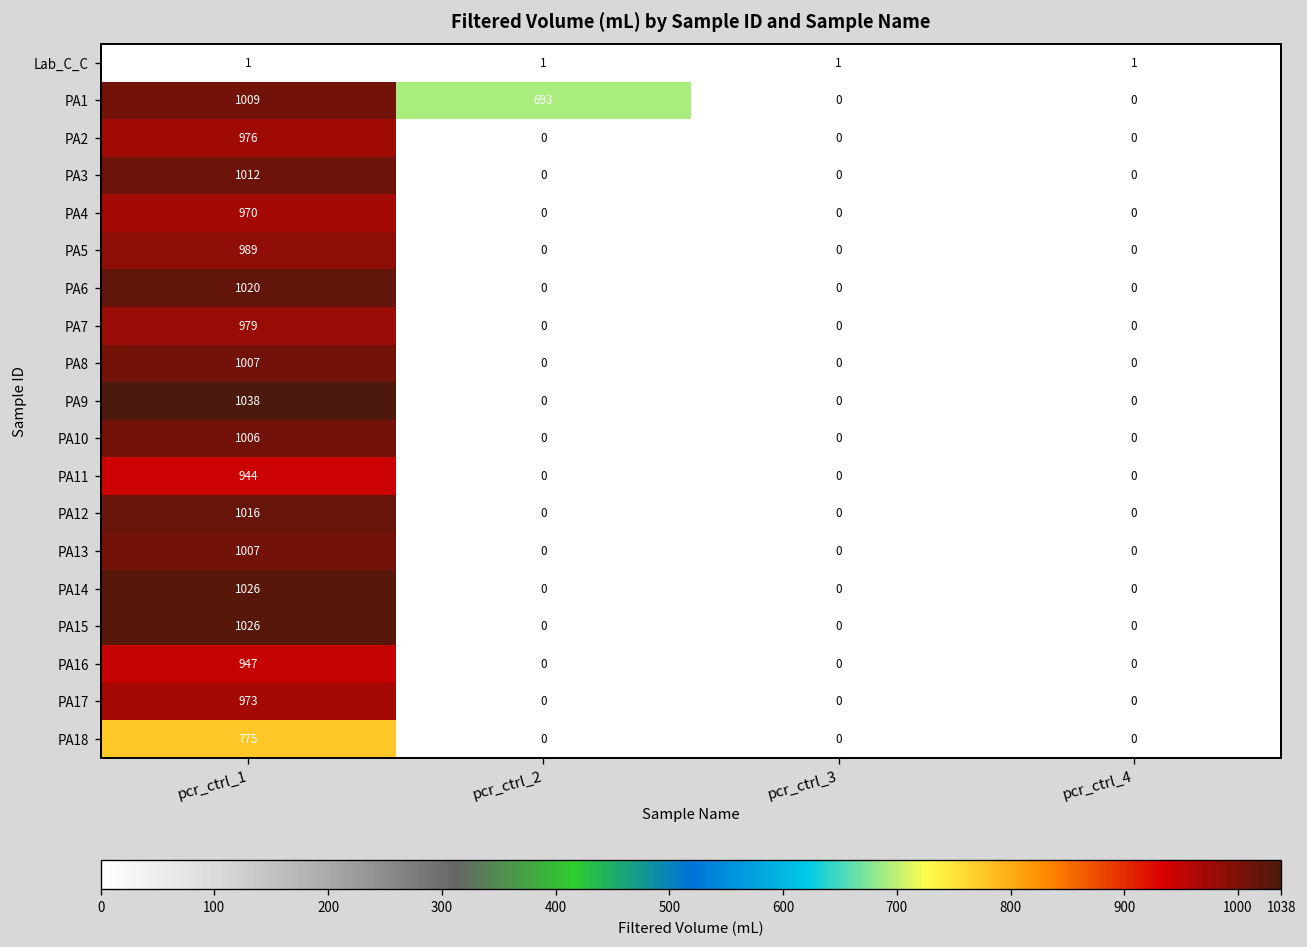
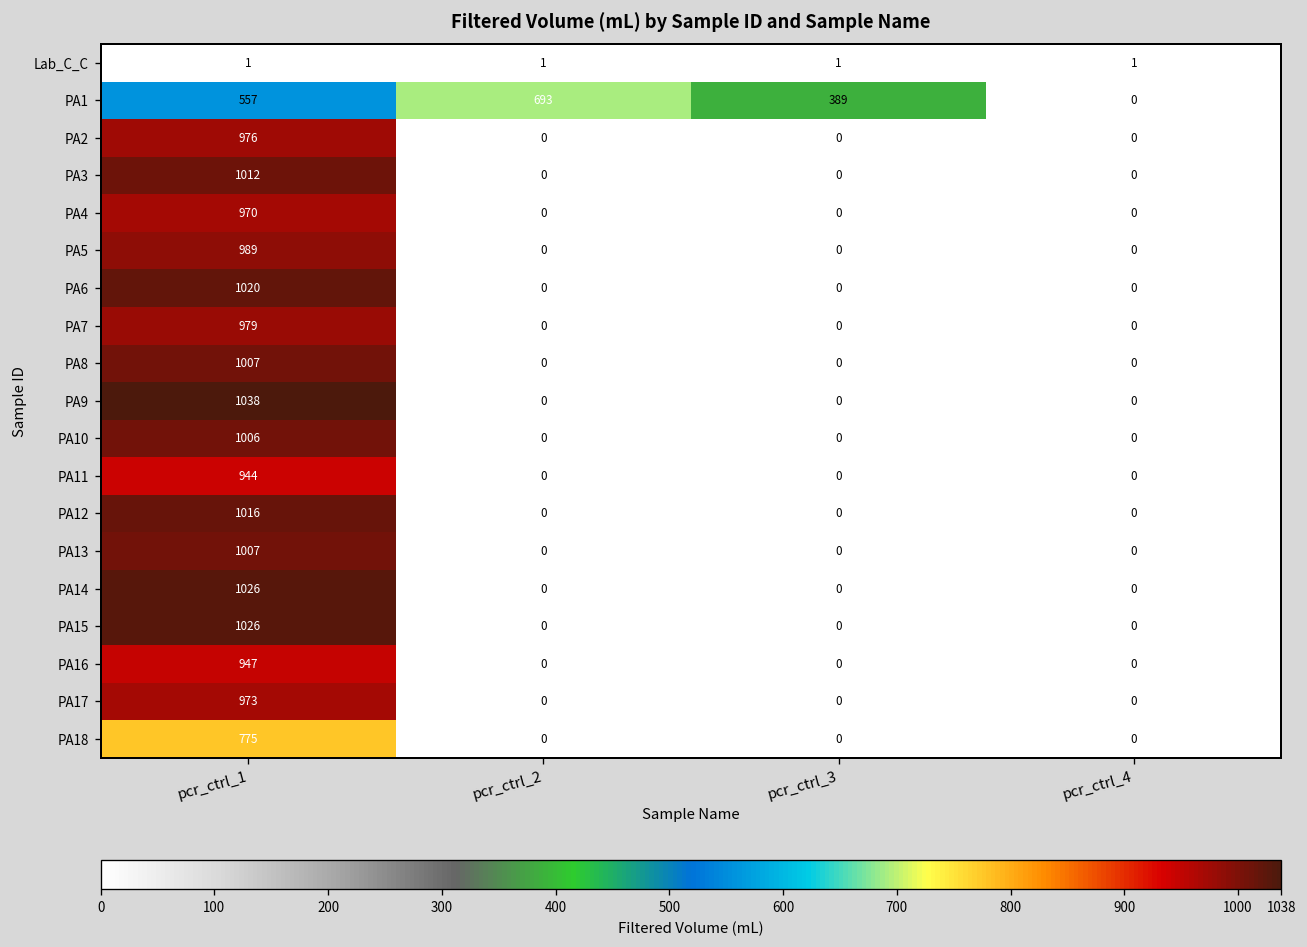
PA1, pcr_ctrl_1: 1009 -> 557
PA1, pcr_ctrl_3: 0 -> 389
